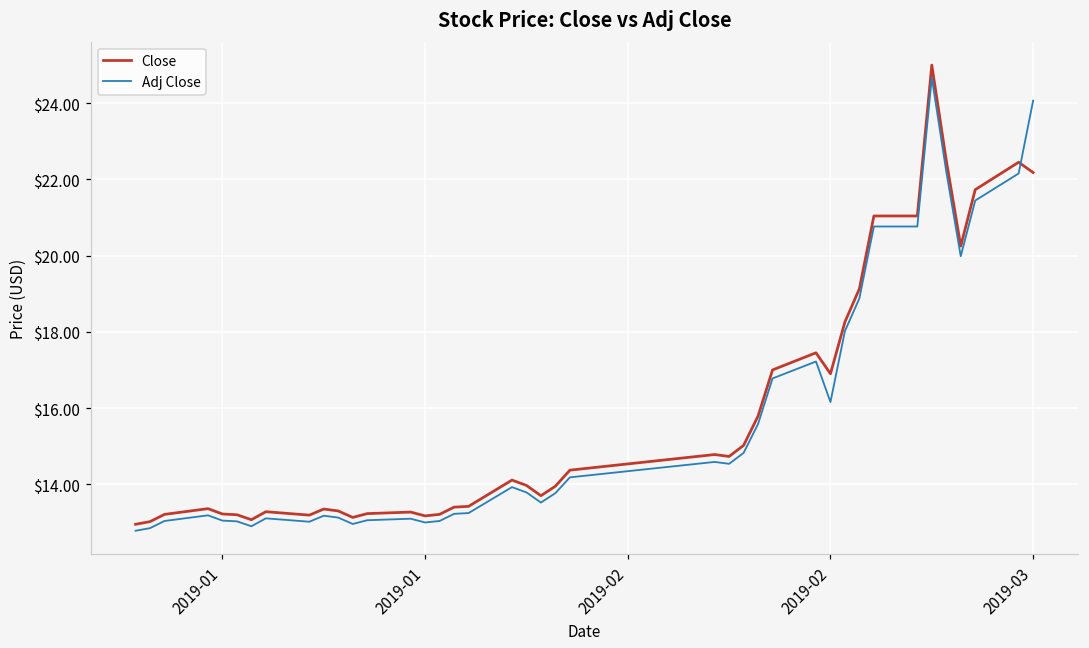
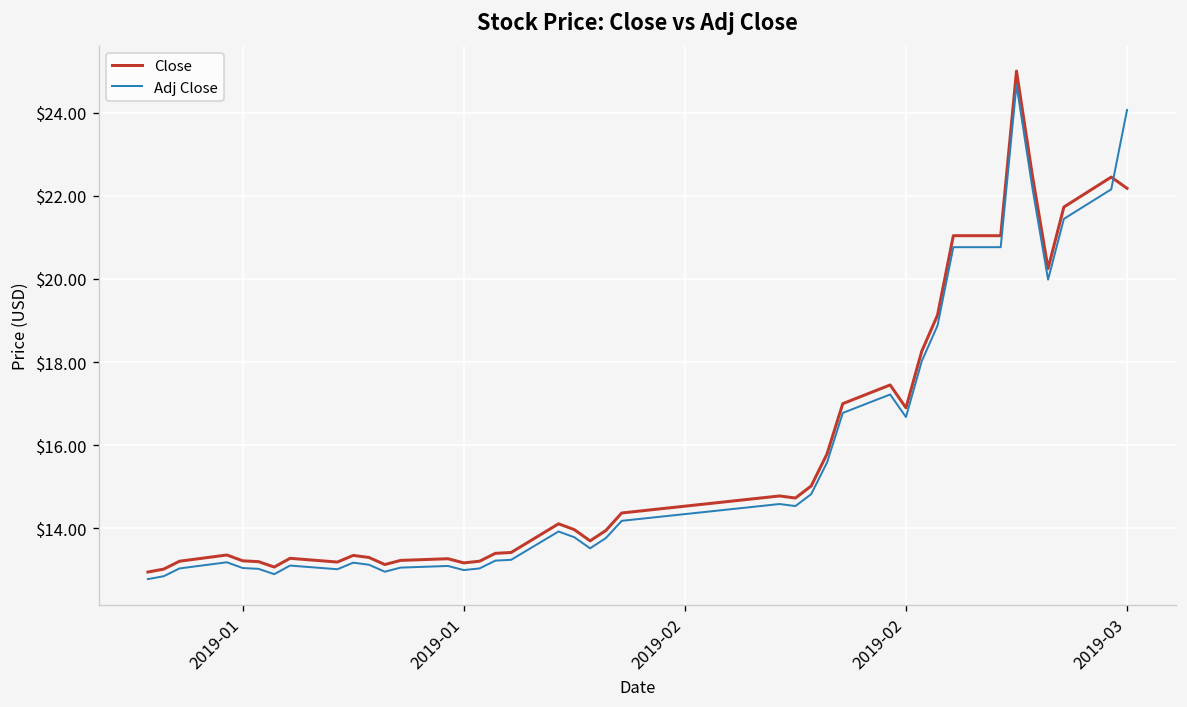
Adj Close, 2019-02: $16.2 -> $16.7
